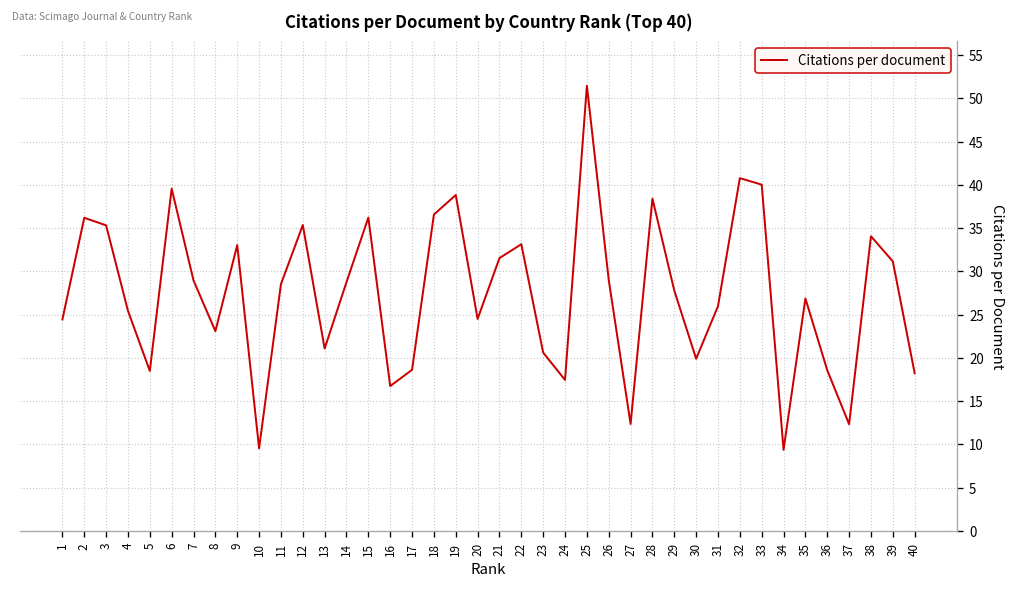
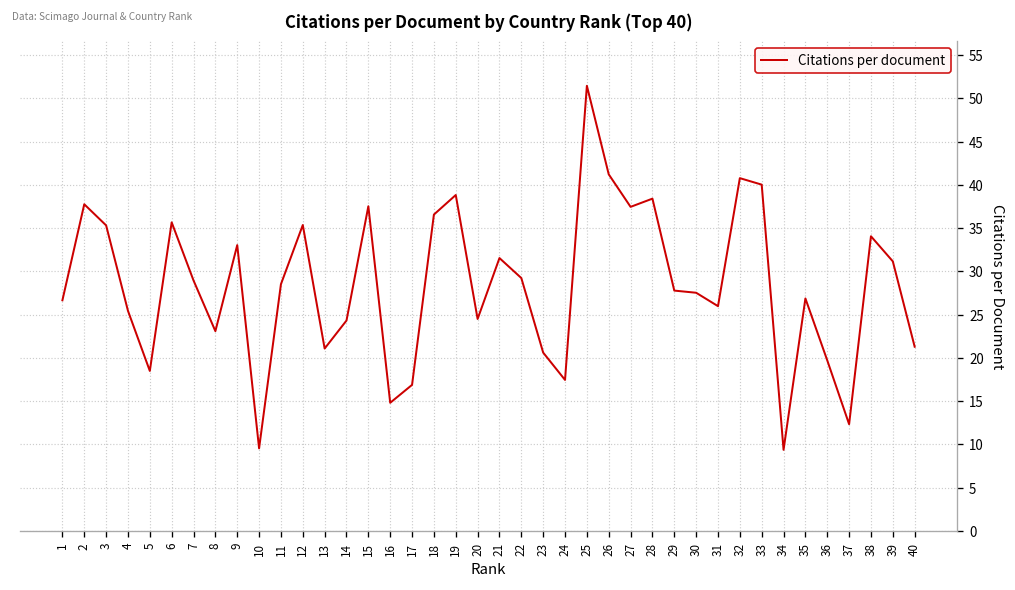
1: 24 -> 27
2: 36 -> 38
6: 40 -> 36
14: 29 -> 24
15: 36 -> 38
16: 17 -> 15
17: 19 -> 17
22: 33 -> 29
26: 29 -> 41
27: 12 -> 37
30: 20 -> 28
36: 19 -> 20
40: 18 -> 21
